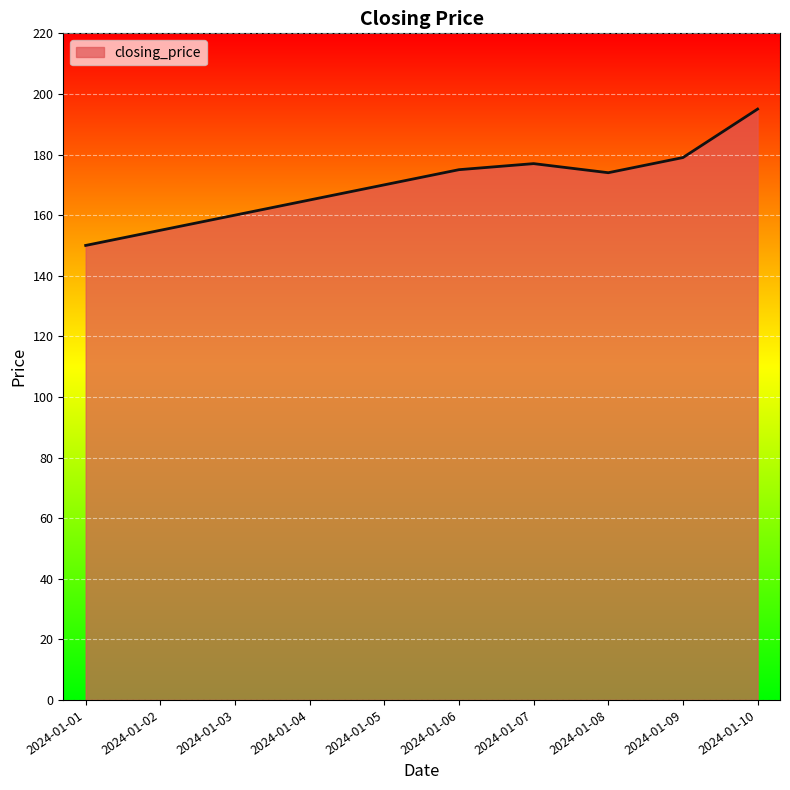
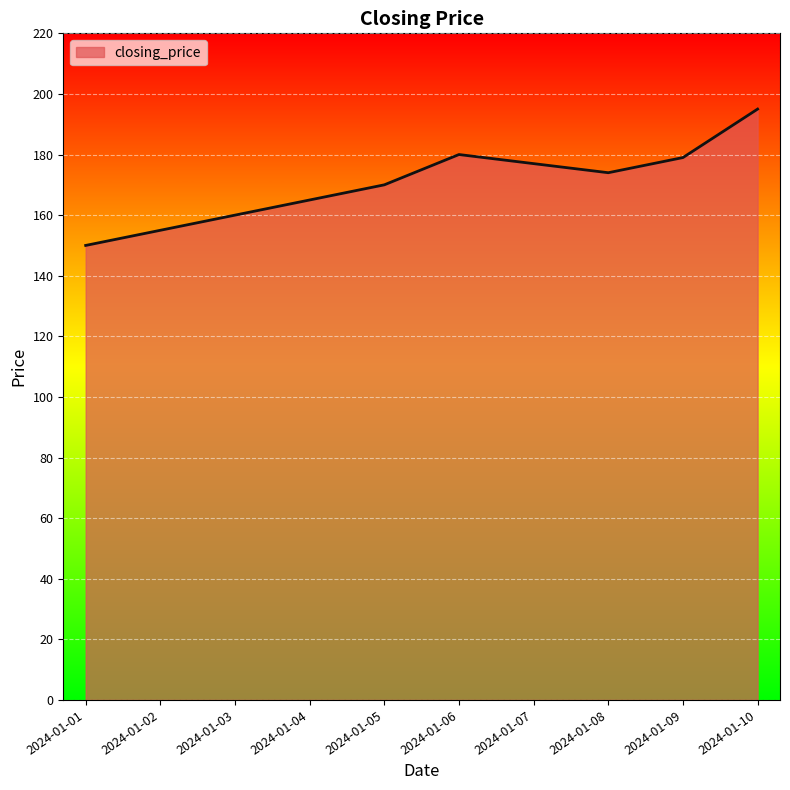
2024-01-06: 175 -> 180
